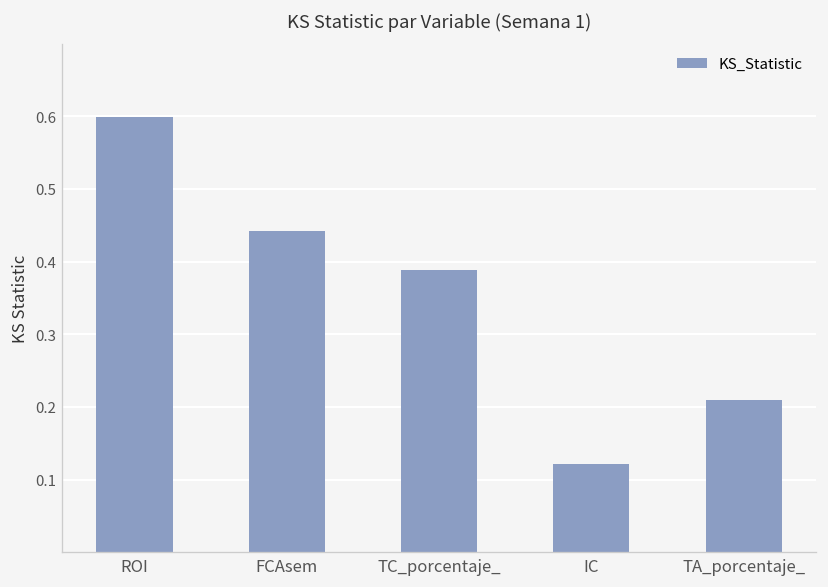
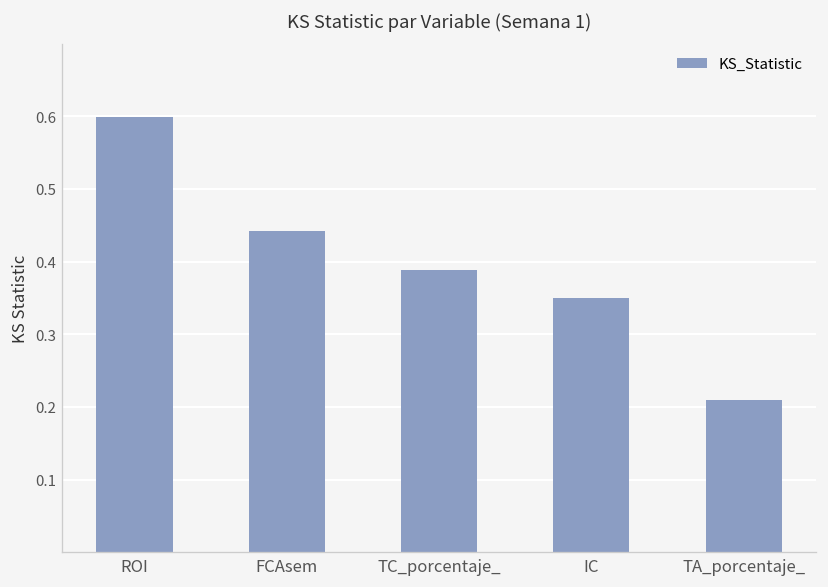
IC: 0.12 -> 0.35
